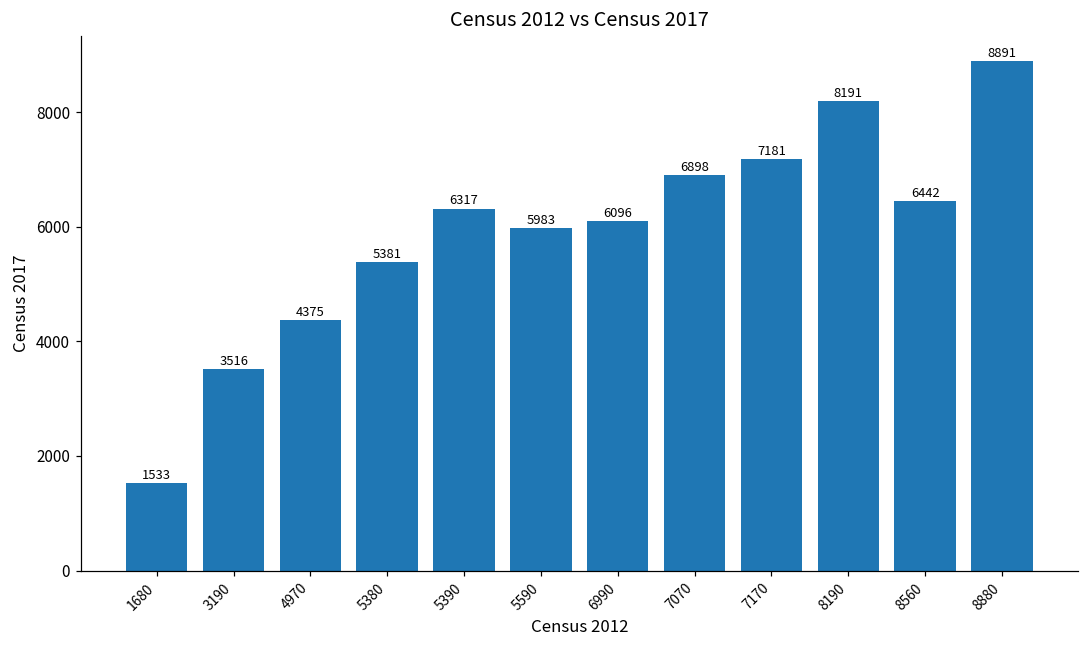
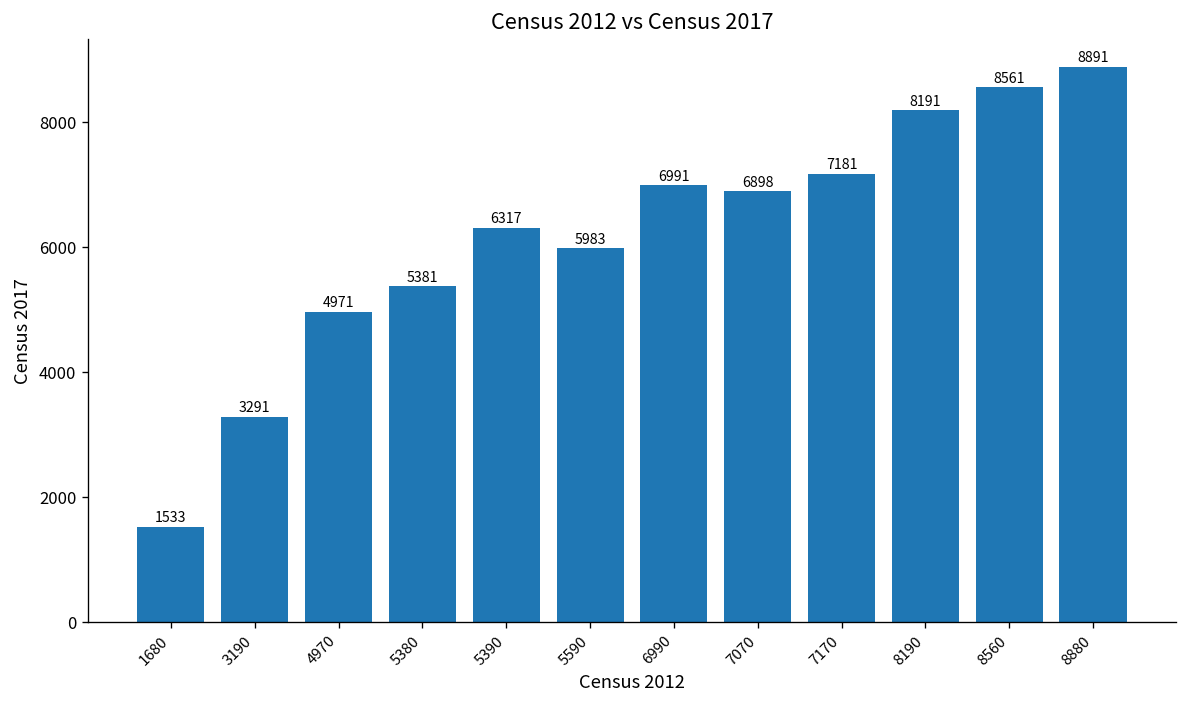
3190: 3516 -> 3291
4970: 4375 -> 4971
6990: 6096 -> 6991
8560: 6442 -> 8561
